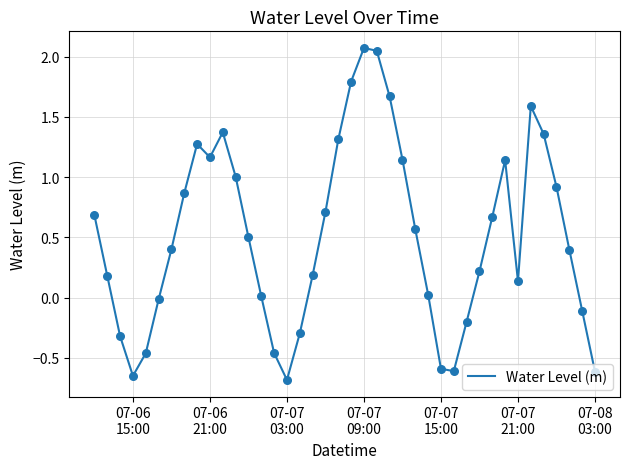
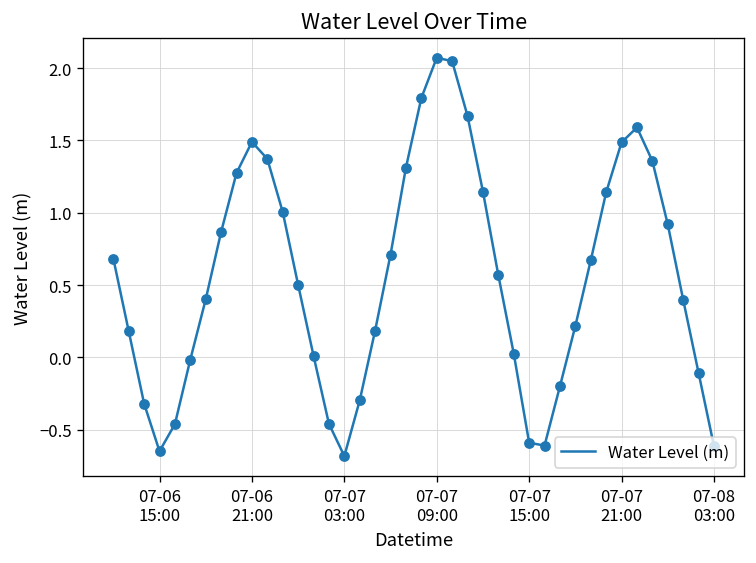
07-06 21:00: 1.16 -> 1.49
07-07 21:00: 0.14 -> 1.49
